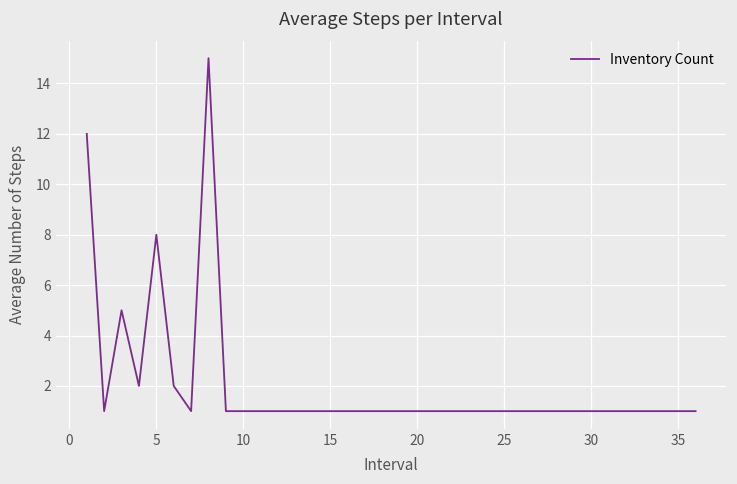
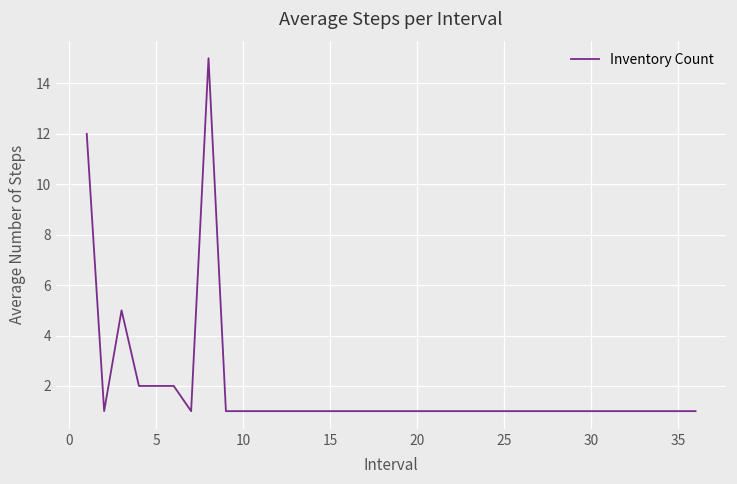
5: 8 -> 2
